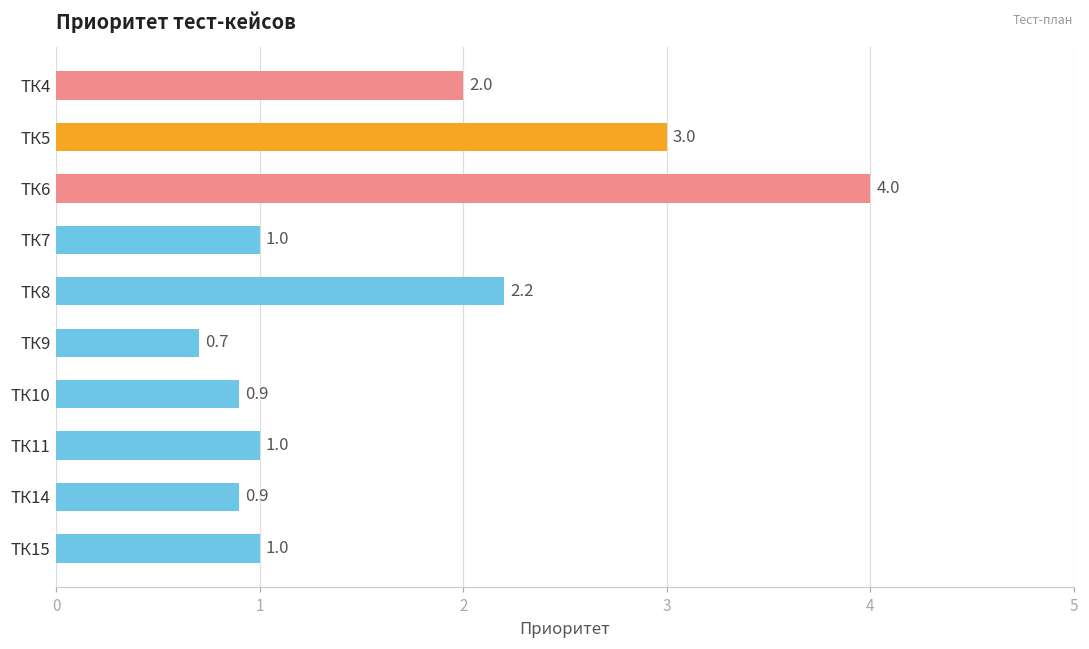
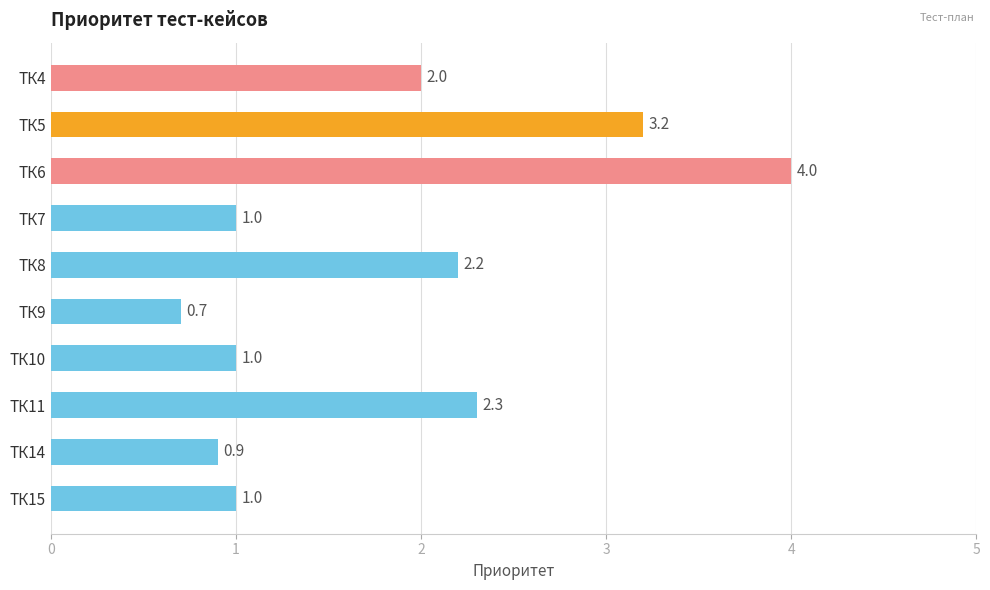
ТК5: 3.0 -> 3.2
ТК10: 0.9 -> 1.0
ТК11: 1.0 -> 2.3
